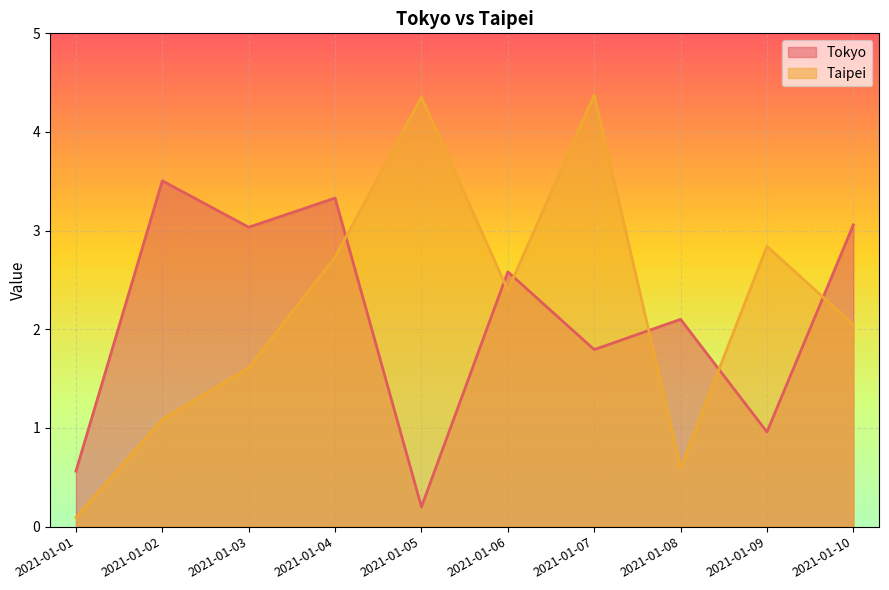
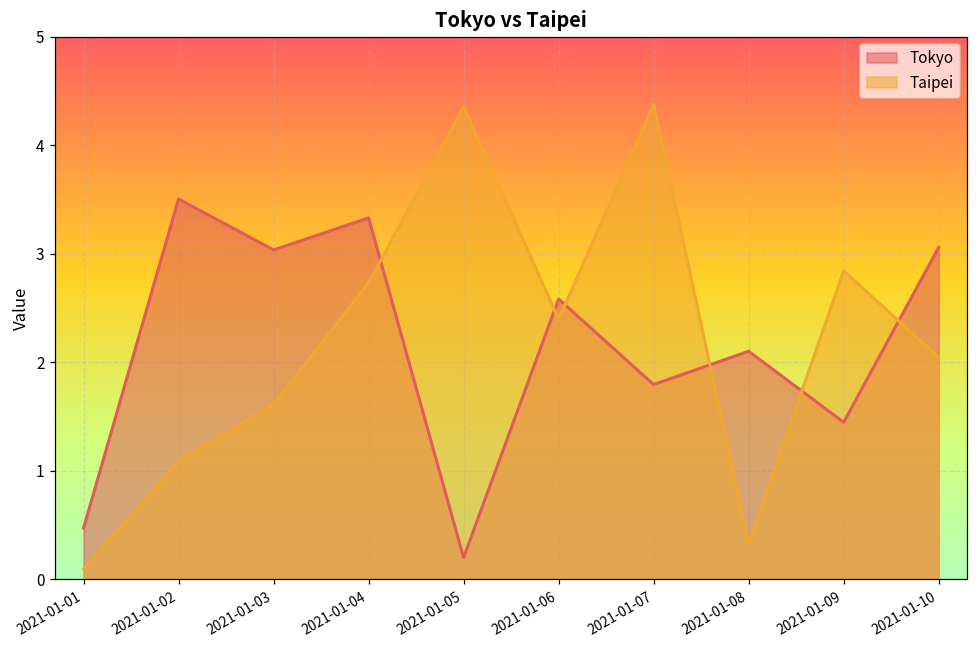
Tokyo, 2021-01-01: 0.6 -> 0.5
Taipei, 2021-01-08: 0.6 -> 0.3
Tokyo, 2021-01-09: 1.0 -> 1.4
